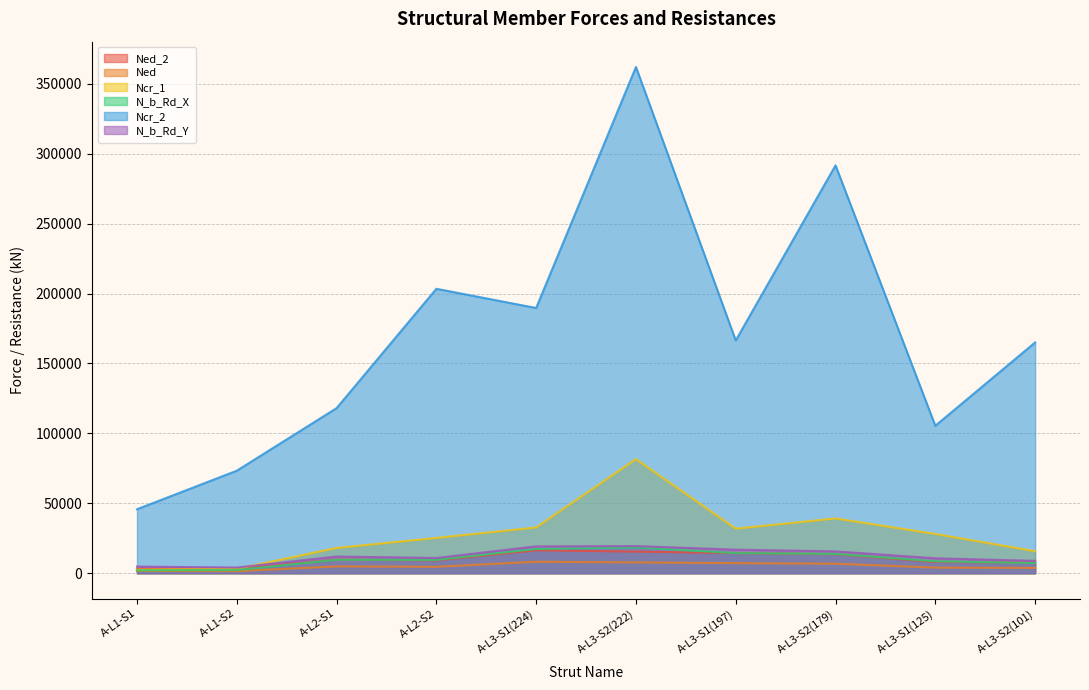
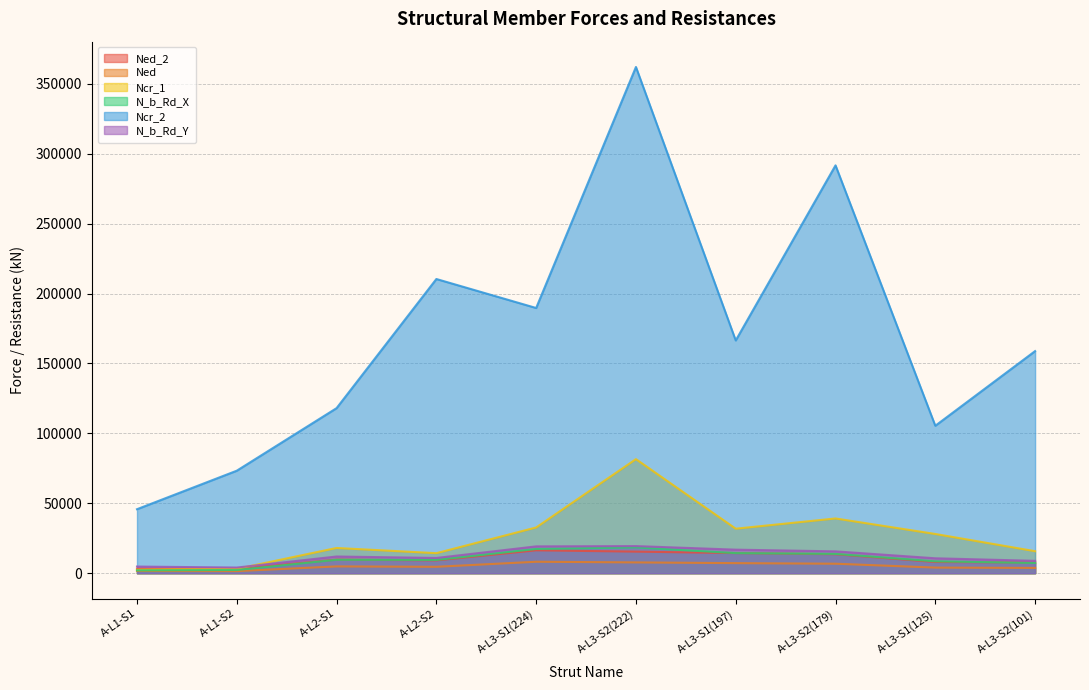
Ncr_1, A-L2-S2: 25000 -> 14000
Ncr_2, A-L2-S2: 203000 -> 210000
Ncr_2, A-L3-S2(101): 165000 -> 159000
